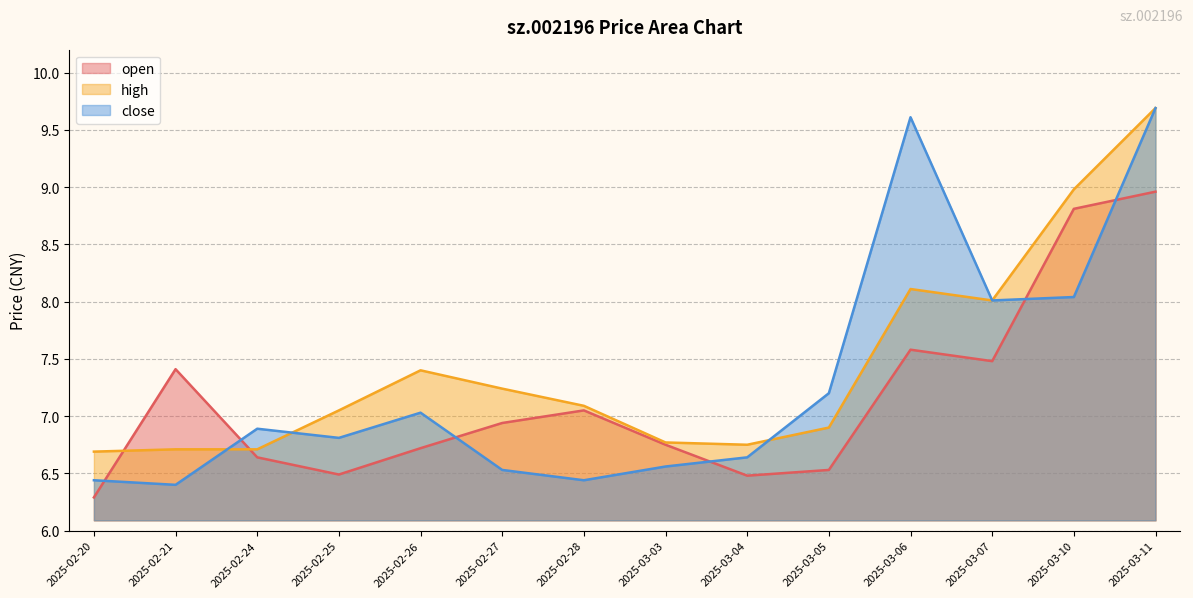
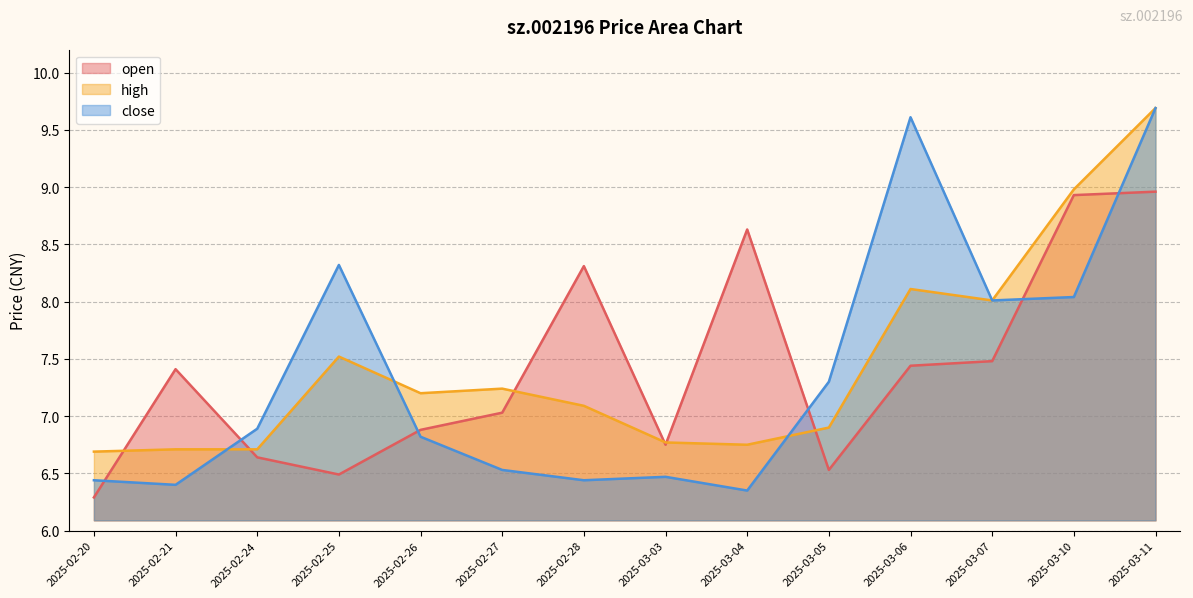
high, 2025-02-25: 7.05 -> 7.52
close, 2025-02-25: 6.81 -> 8.32
open, 2025-02-26: 6.72 -> 6.88
high, 2025-02-26: 7.4 -> 7.2
close, 2025-02-26: 7.03 -> 6.82
open, 2025-02-27: 6.94 -> 7.03
open, 2025-02-28: 7.05 -> 8.31
close, 2025-03-03: 6.56 -> 6.47
open, 2025-03-04: 6.48 -> 8.63
close, 2025-03-04: 6.64 -> 6.35
close, 2025-03-05: 7.2 -> 7.3
open, 2025-03-06: 7.58 -> 7.44
open, 2025-03-10: 8.81 -> 8.93
